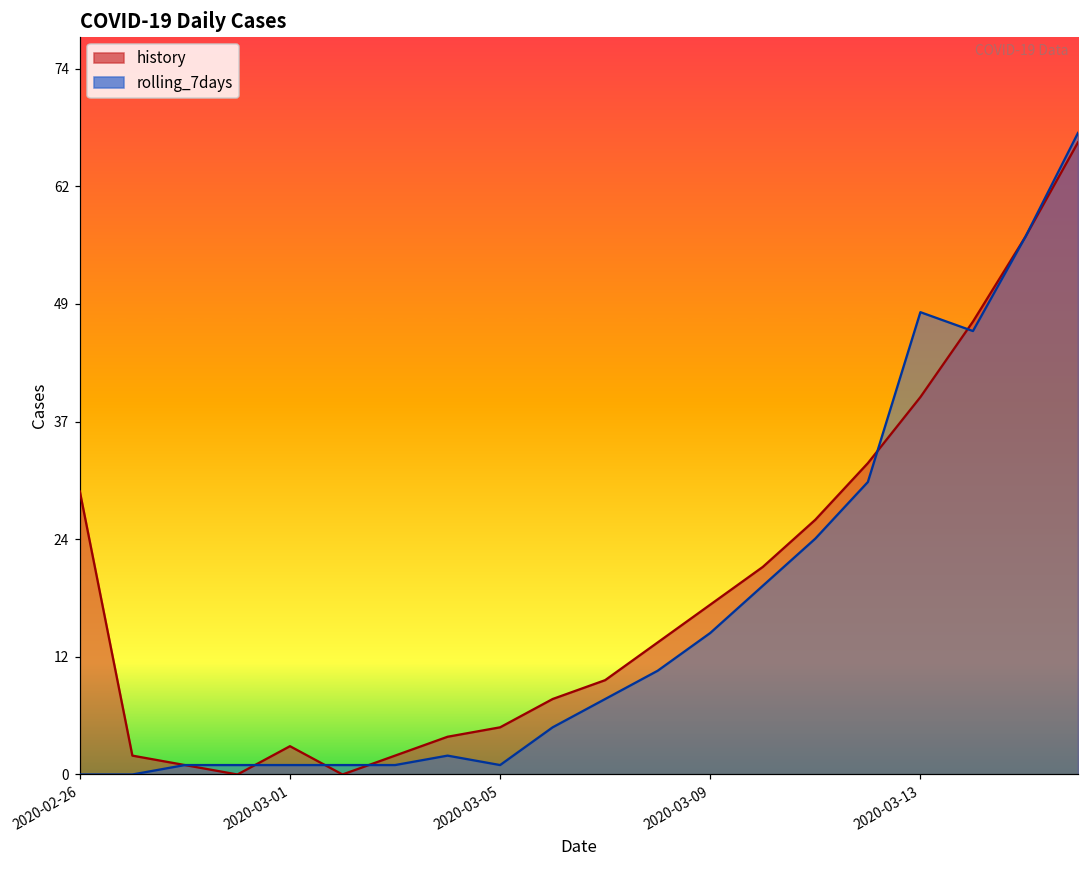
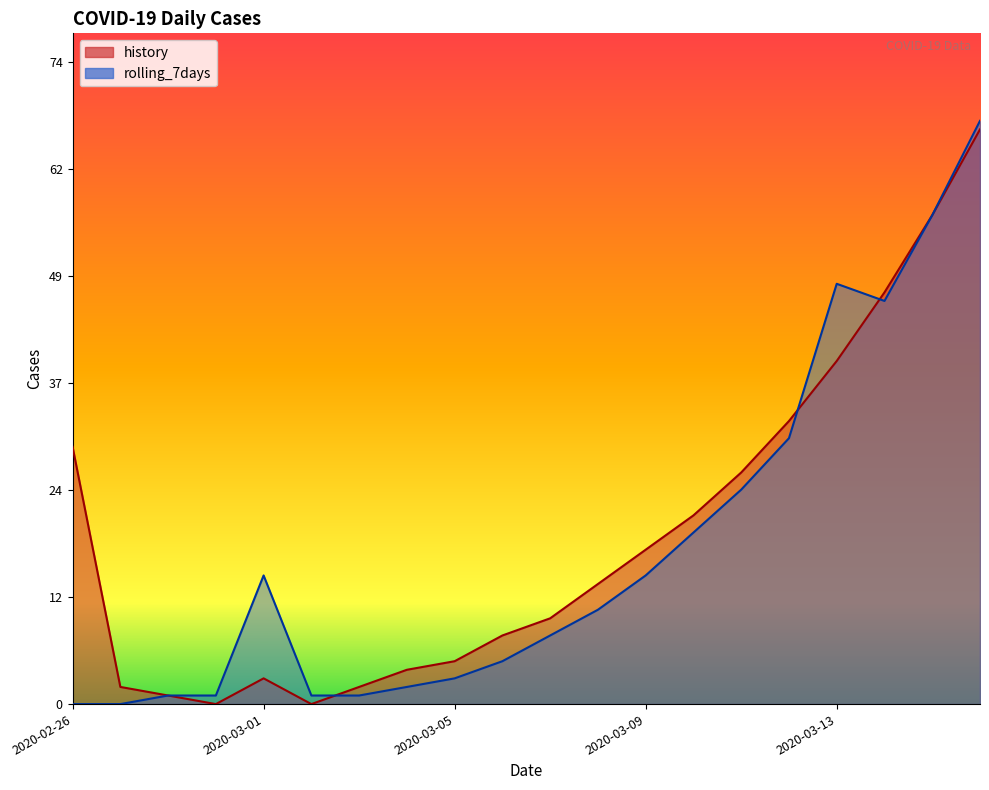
rolling_7days, 2020-03-01: 1 -> 15
rolling_7days, 2020-03-05: 1 -> 3
